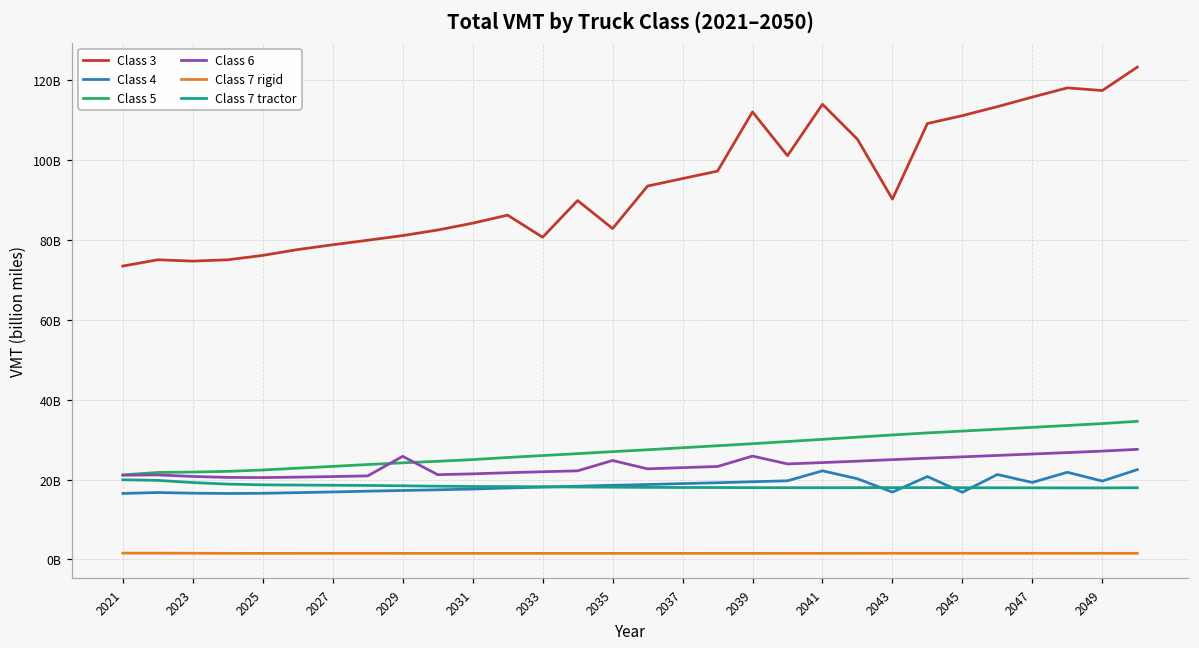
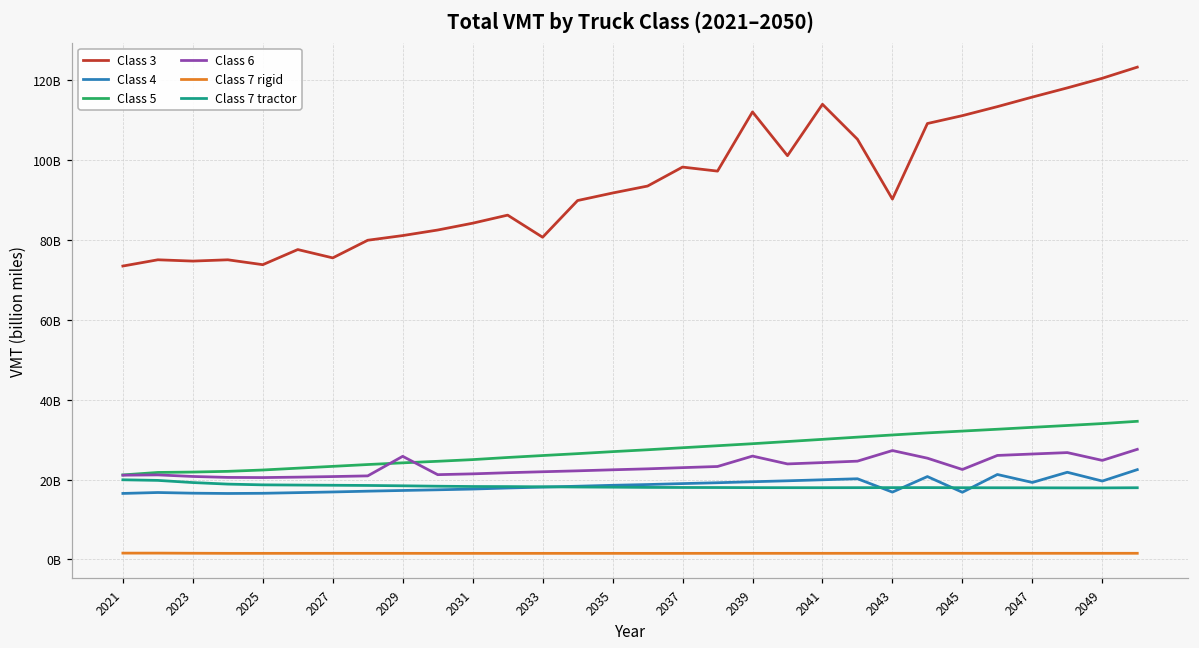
Class 3, 2025: 76000000000 -> 74000000000
Class 3, 2027: 79000000000 -> 76000000000
Class 3, 2035: 83000000000 -> 92000000000
Class 6, 2035: 25000000000 -> 22000000000
Class 3, 2037: 95000000000 -> 98000000000
Class 4, 2041: 22000000000 -> 20000000000
Class 6, 2043: 25000000000 -> 27000000000
Class 6, 2045: 26000000000 -> 23000000000
Class 3, 2049: 117000000000 -> 121000000000
Class 6, 2049: 27000000000 -> 25000000000
